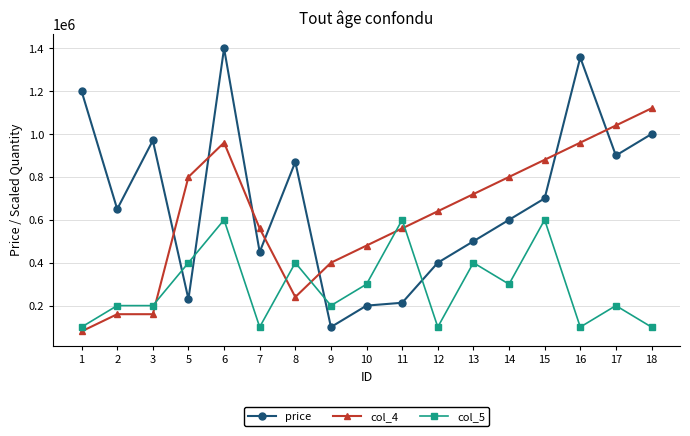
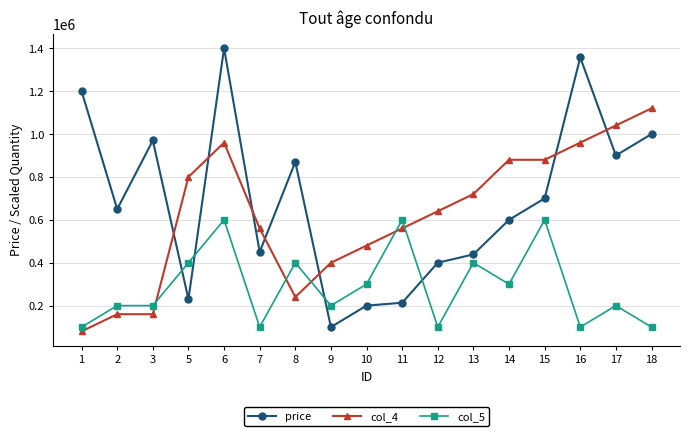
price, 13: 500000 -> 440000
col_4, 14: 800000 -> 880000
